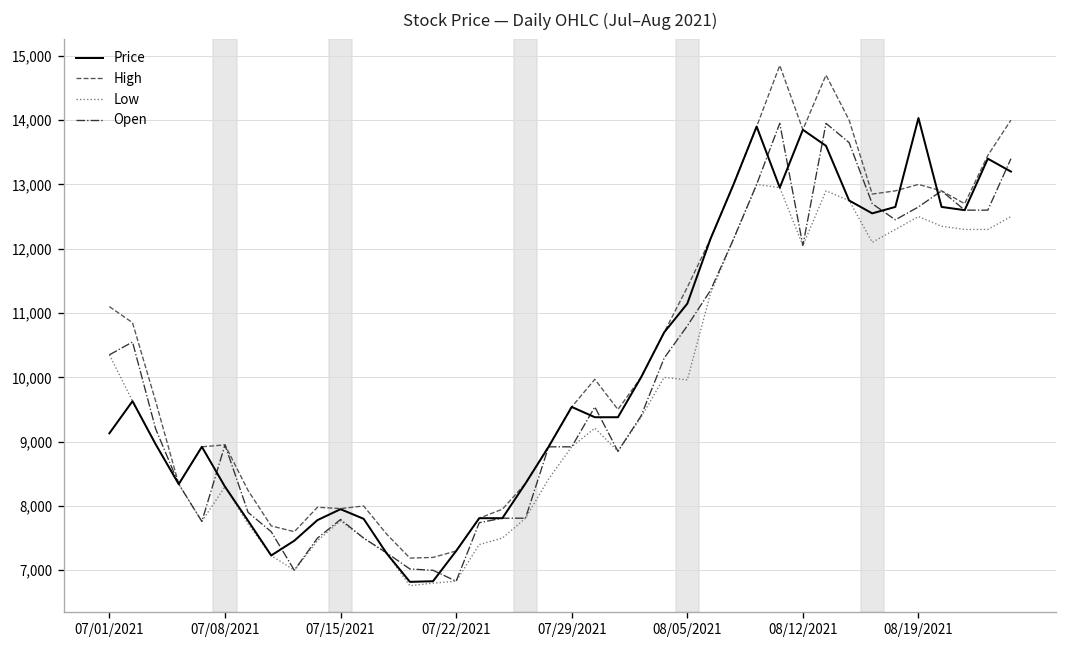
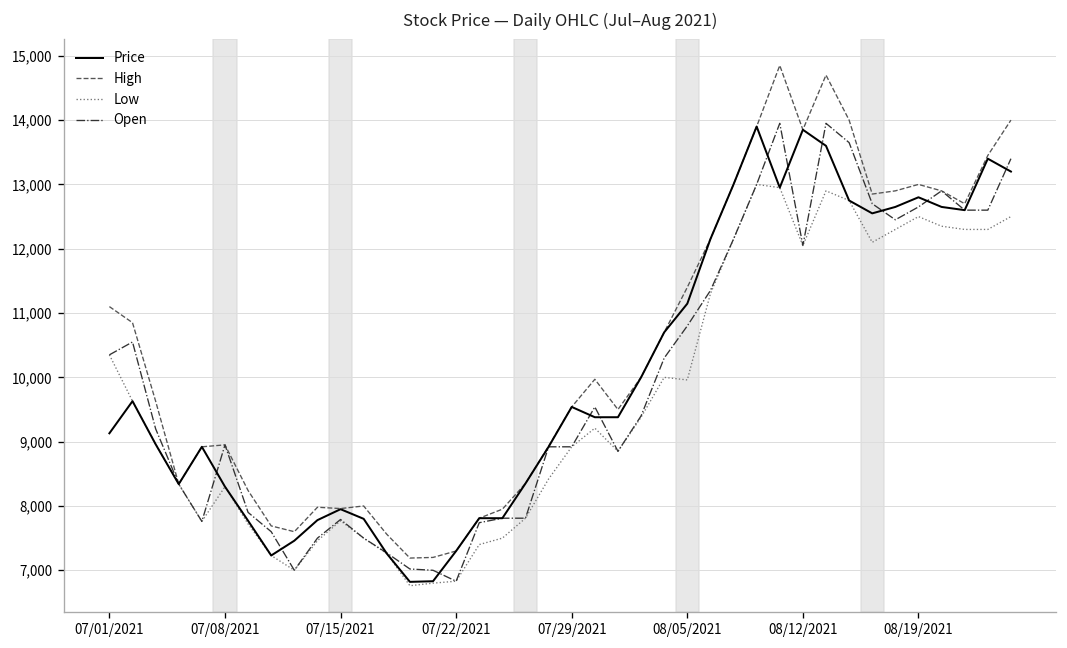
Price, 08/19/2021: 14,000 -> 12,800
